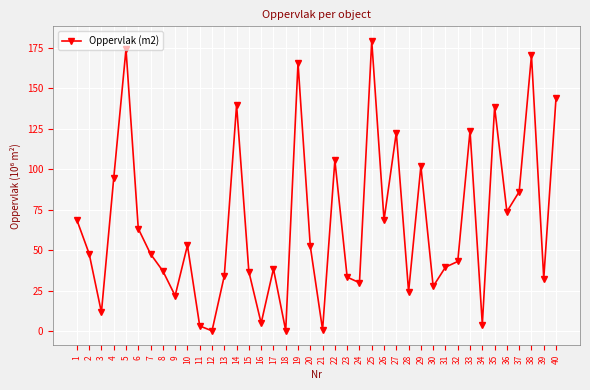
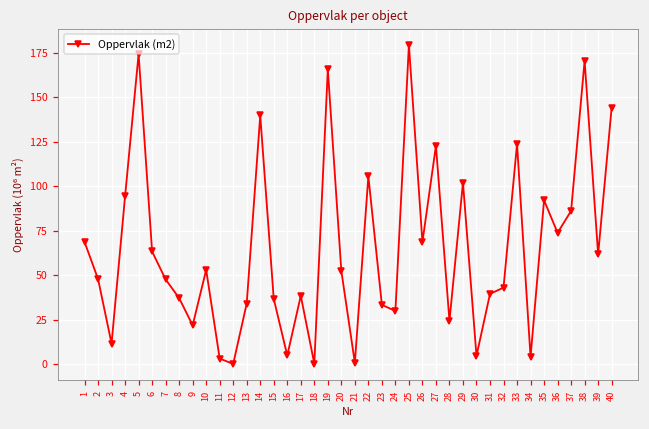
30: 28 -> 5
35: 139 -> 92
39: 32 -> 62
